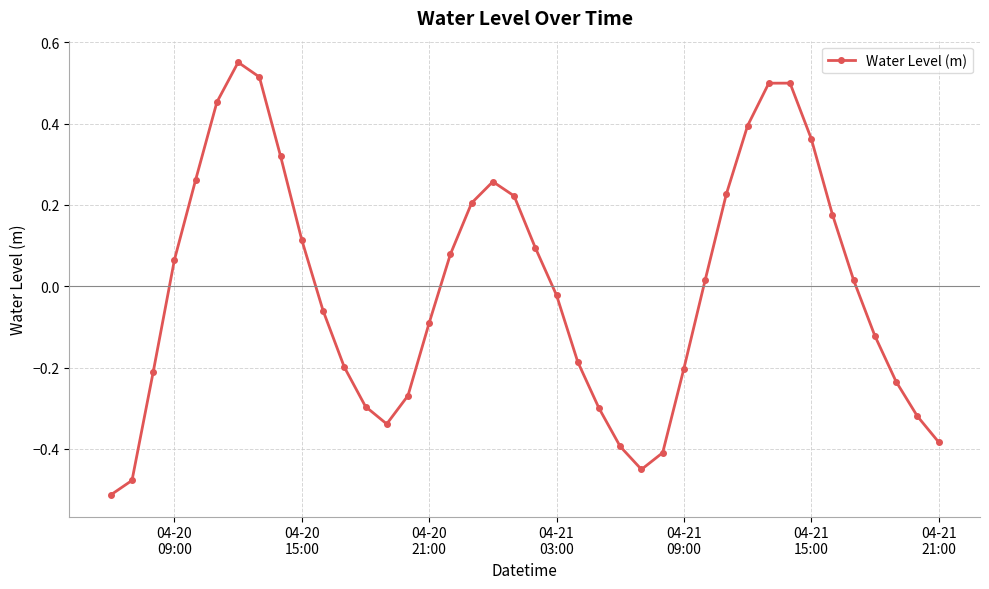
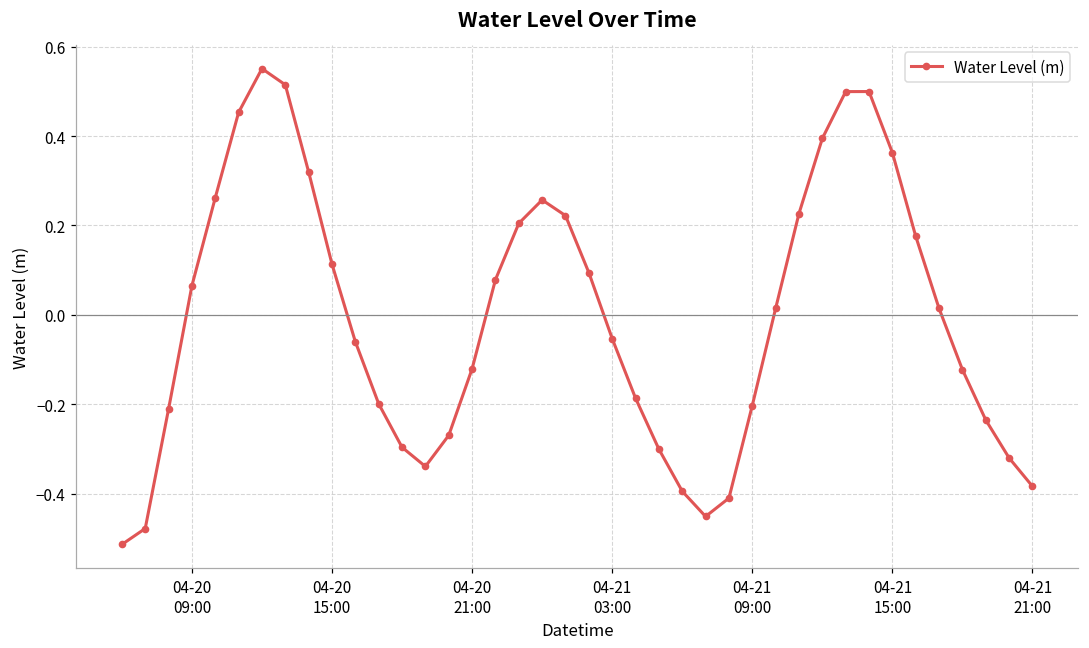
04-20 21:00: -0.09 -> -0.12
04-21 03:00: -0.02 -> -0.05
